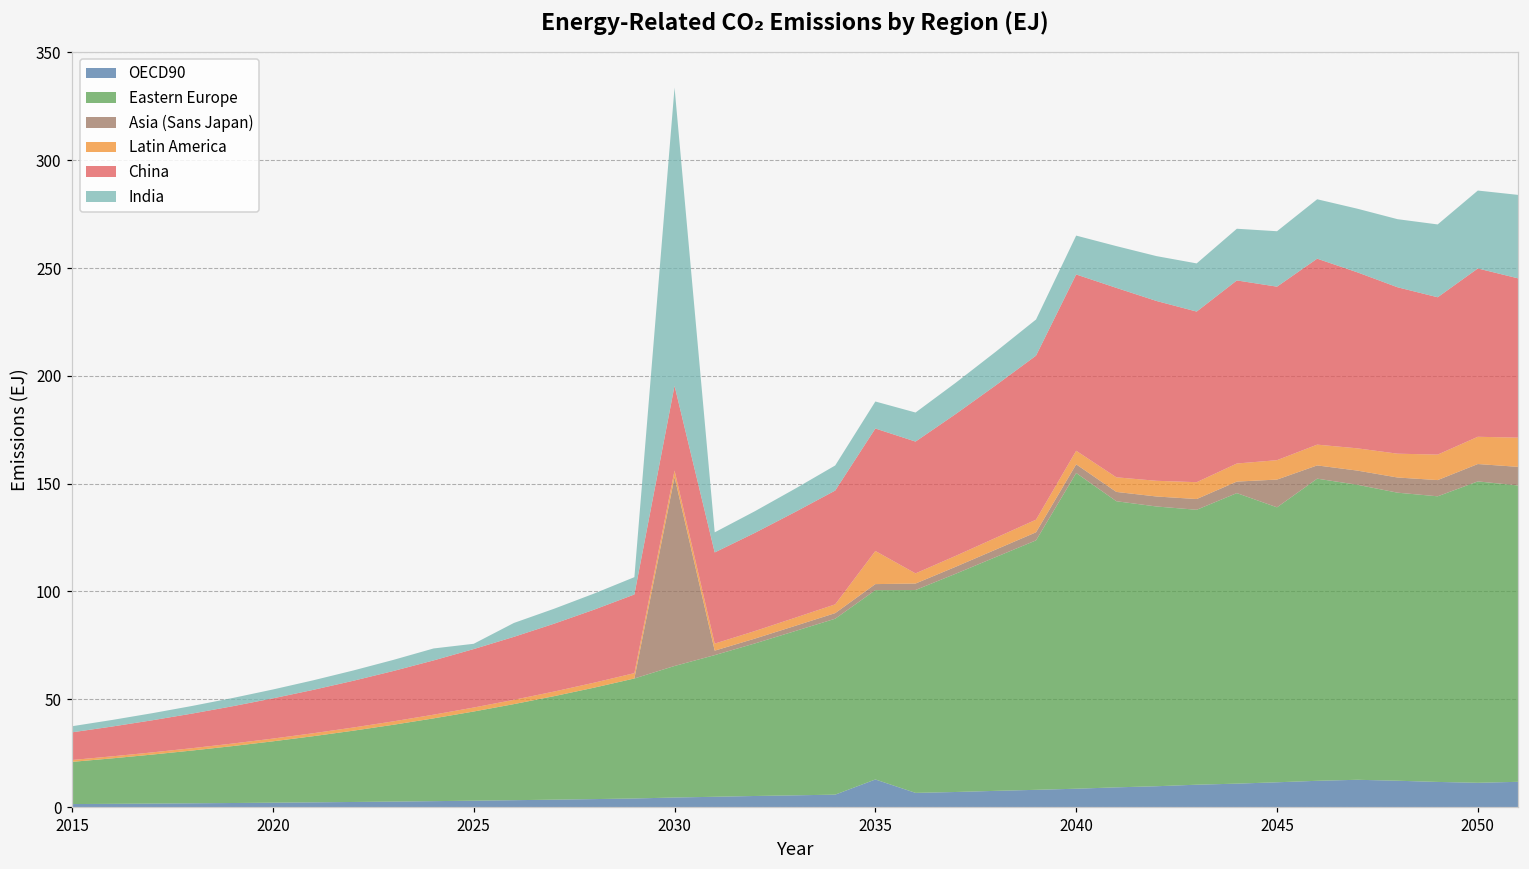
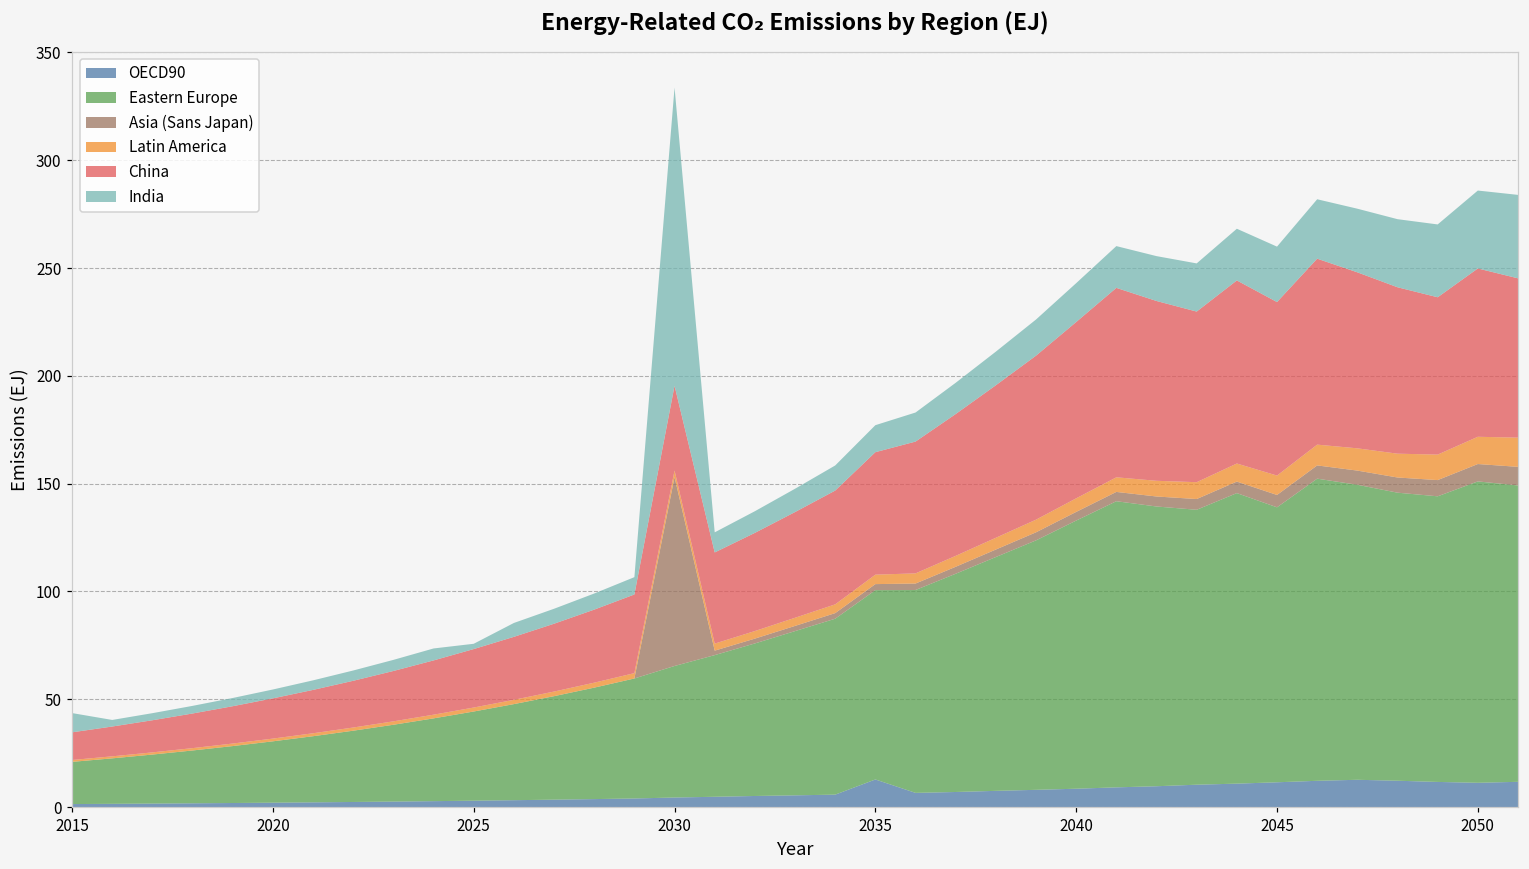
India, 2015: 3 -> 9
Latin America, 2035: 15 -> 4
Eastern Europe, 2040: 146 -> 124
Asia (Sans Japan), 2045: 13 -> 6
